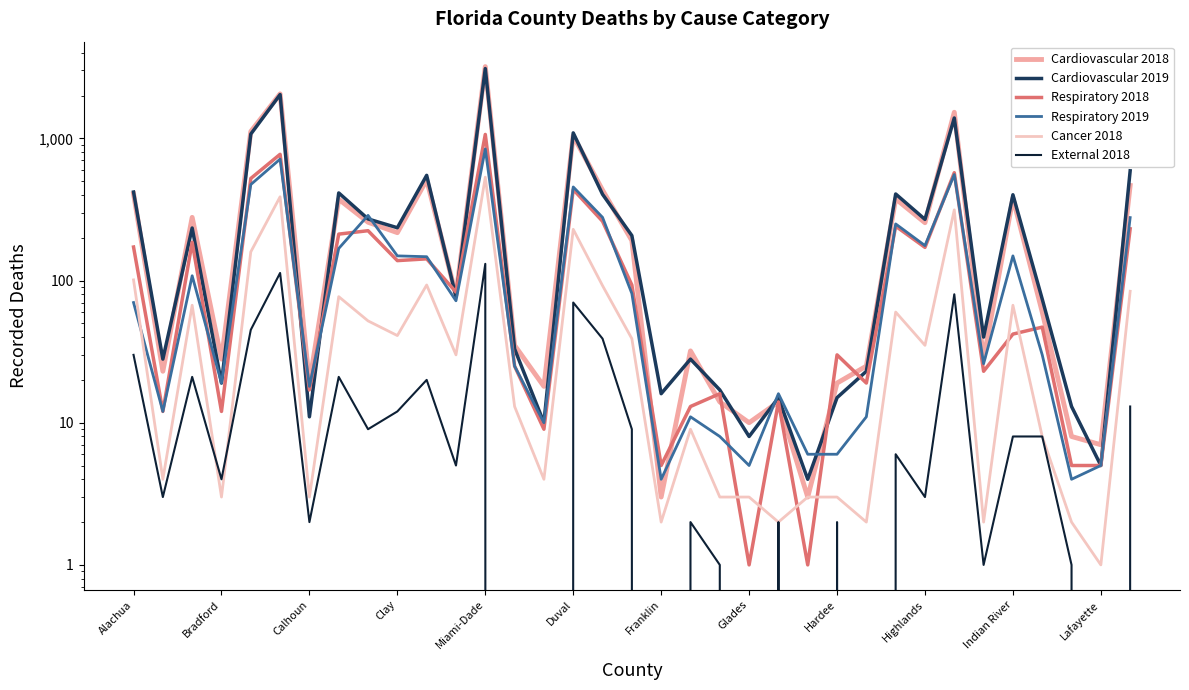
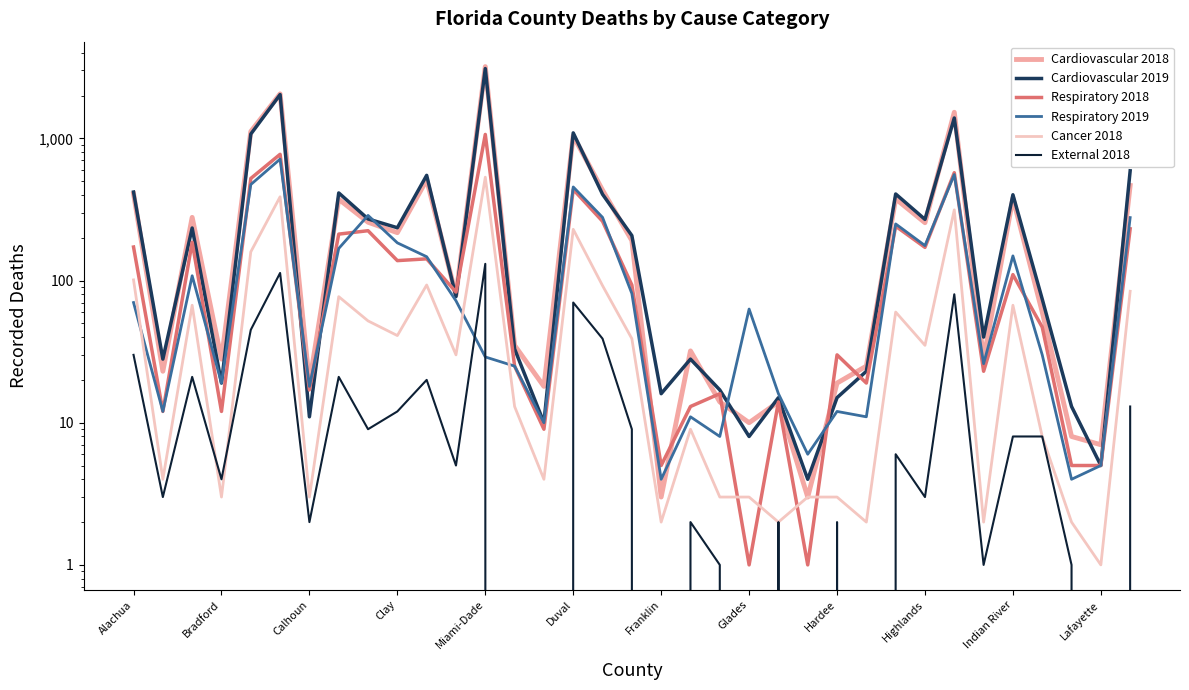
Respiratory 2019, Clay: 150 -> 180
Respiratory 2019, Miami-Dade: 800 -> 29
Respiratory 2019, Glades: 5 -> 60
Respiratory 2019, Hardee: 6 -> 12
Respiratory 2018, Indian River: 42 -> 110
